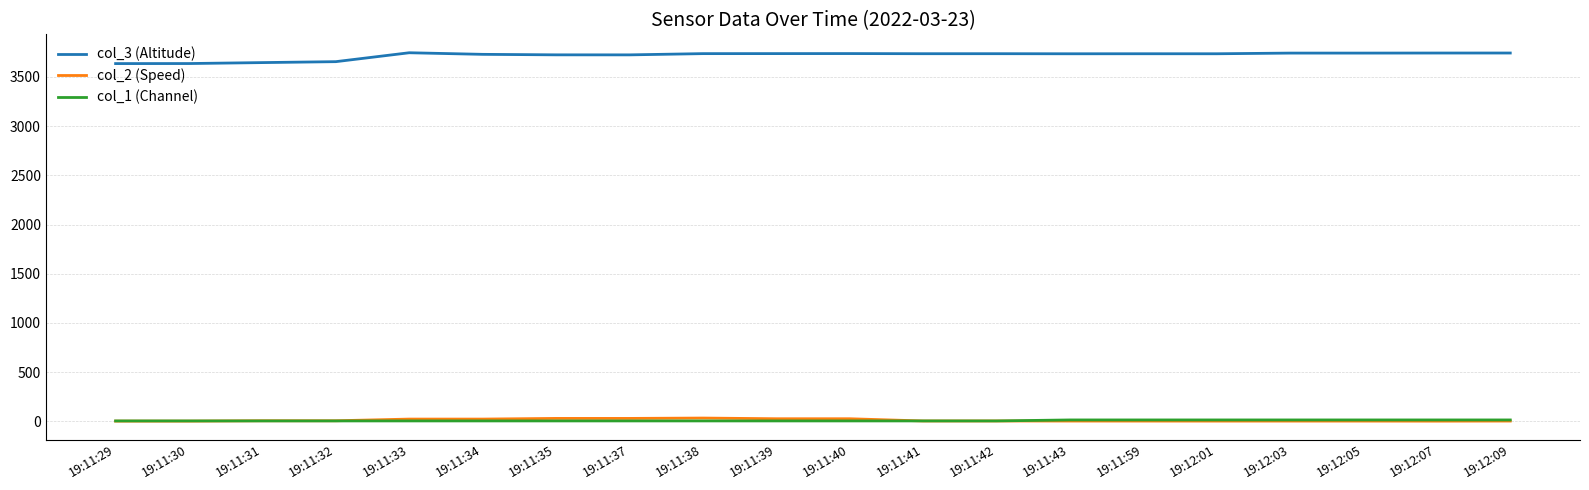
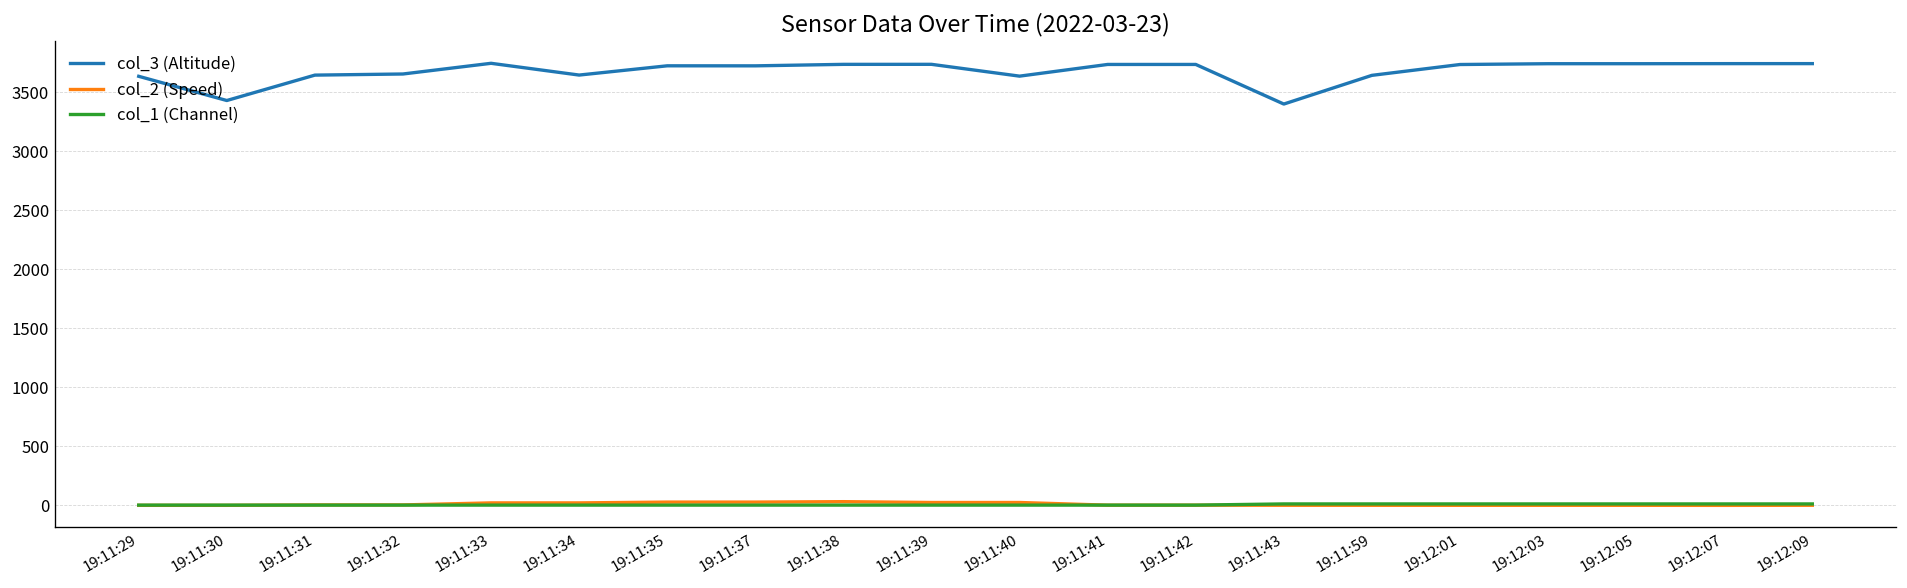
col_3 (Altitude), 19:11:30: 3600 -> 3400
col_3 (Altitude), 19:11:34: 3700 -> 3600
col_3 (Altitude), 19:11:40: 3700 -> 3600
col_3 (Altitude), 19:11:43: 3700 -> 3400
col_3 (Altitude), 19:11:59: 3700 -> 3600
